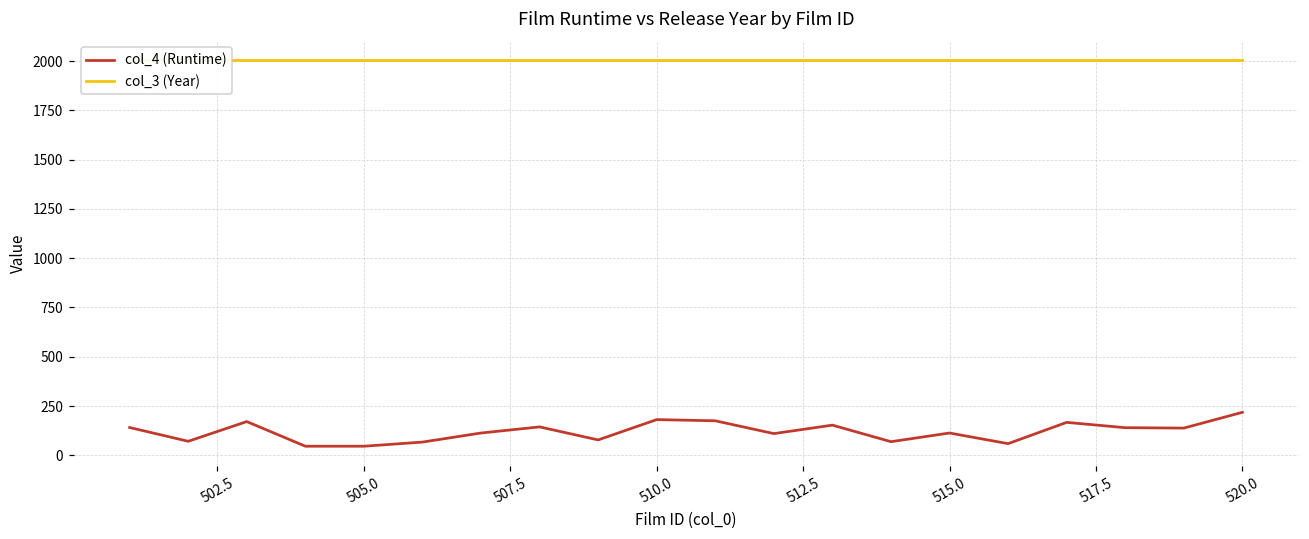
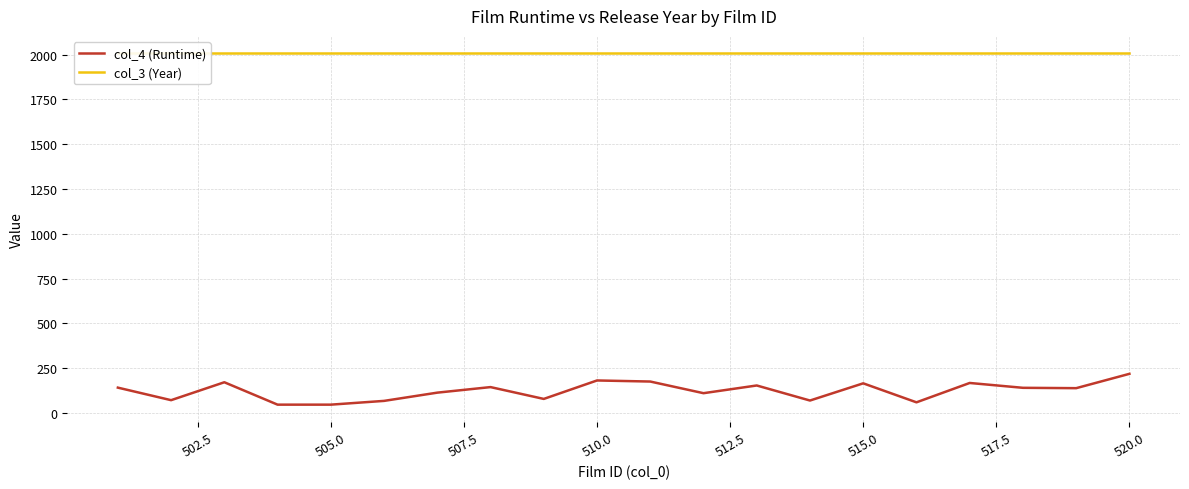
col_4 (Runtime), 515.0: 110 -> 170
